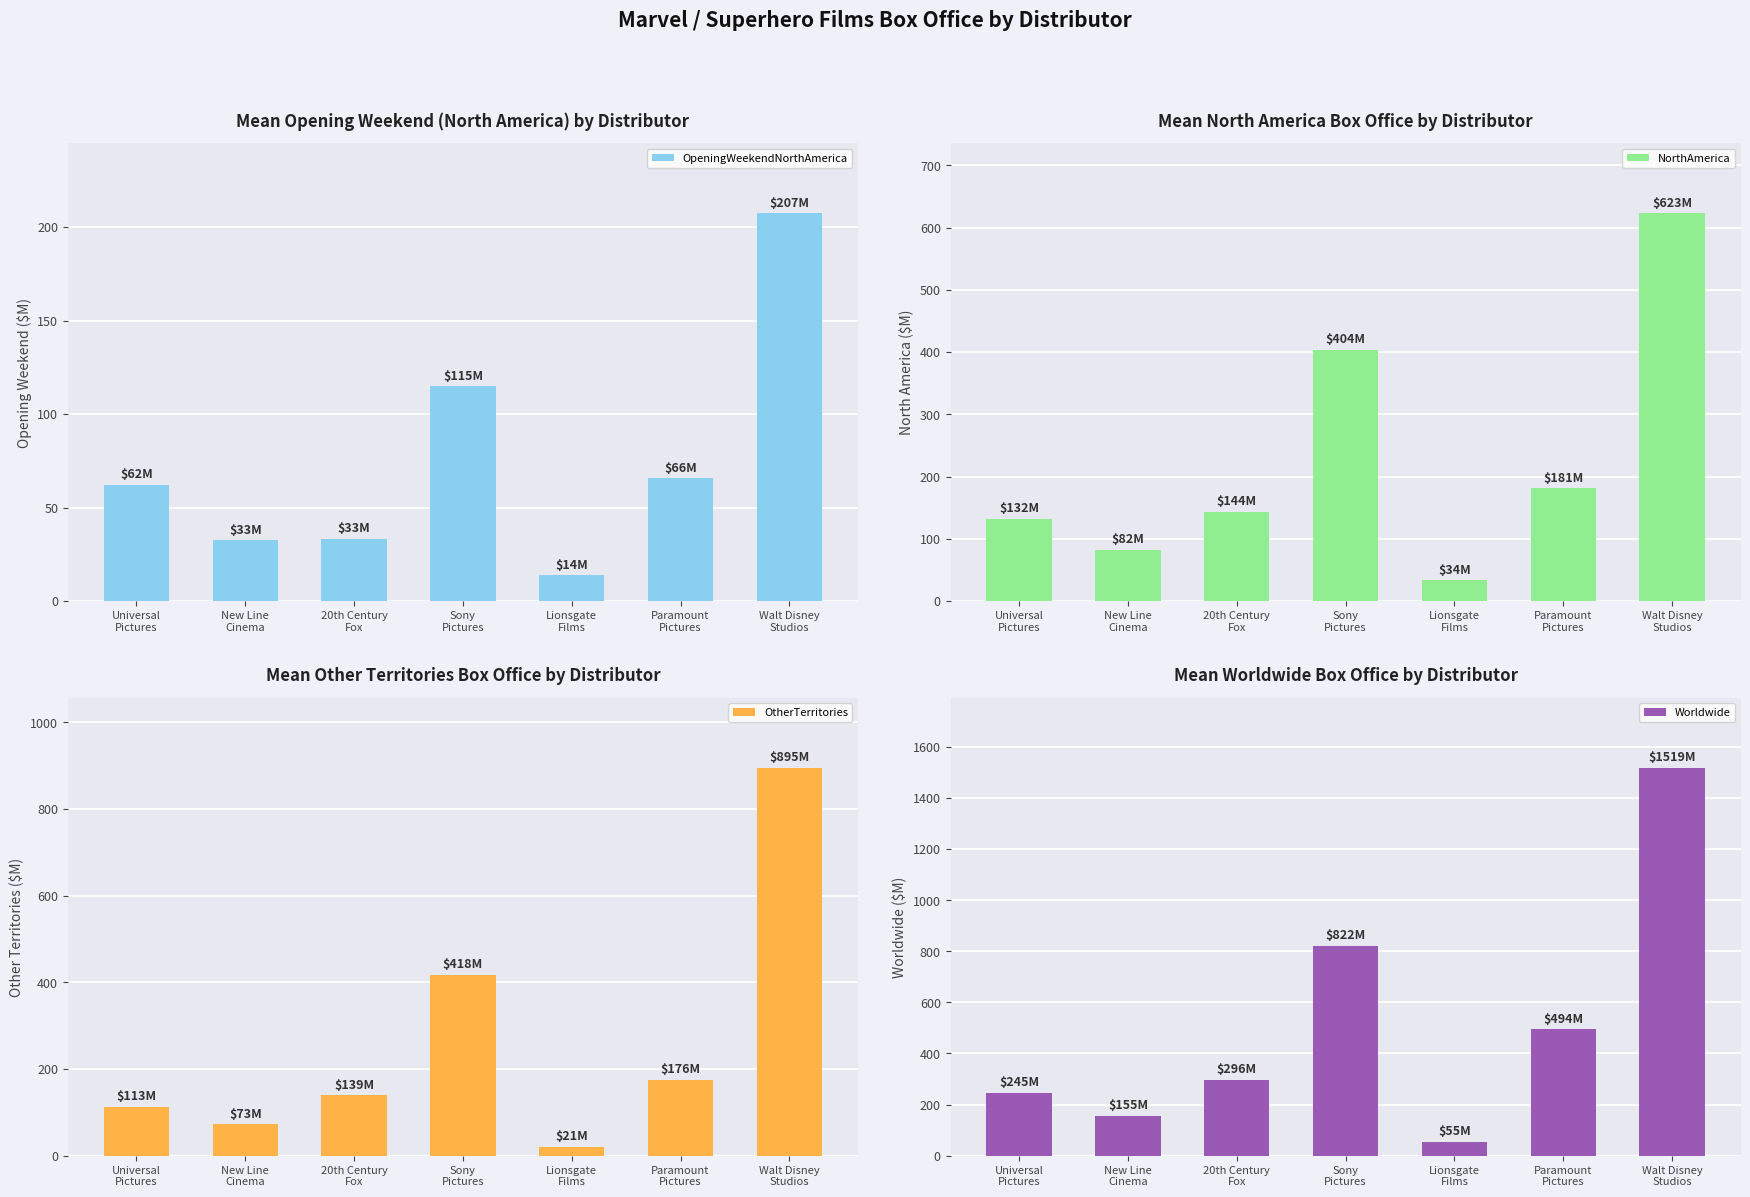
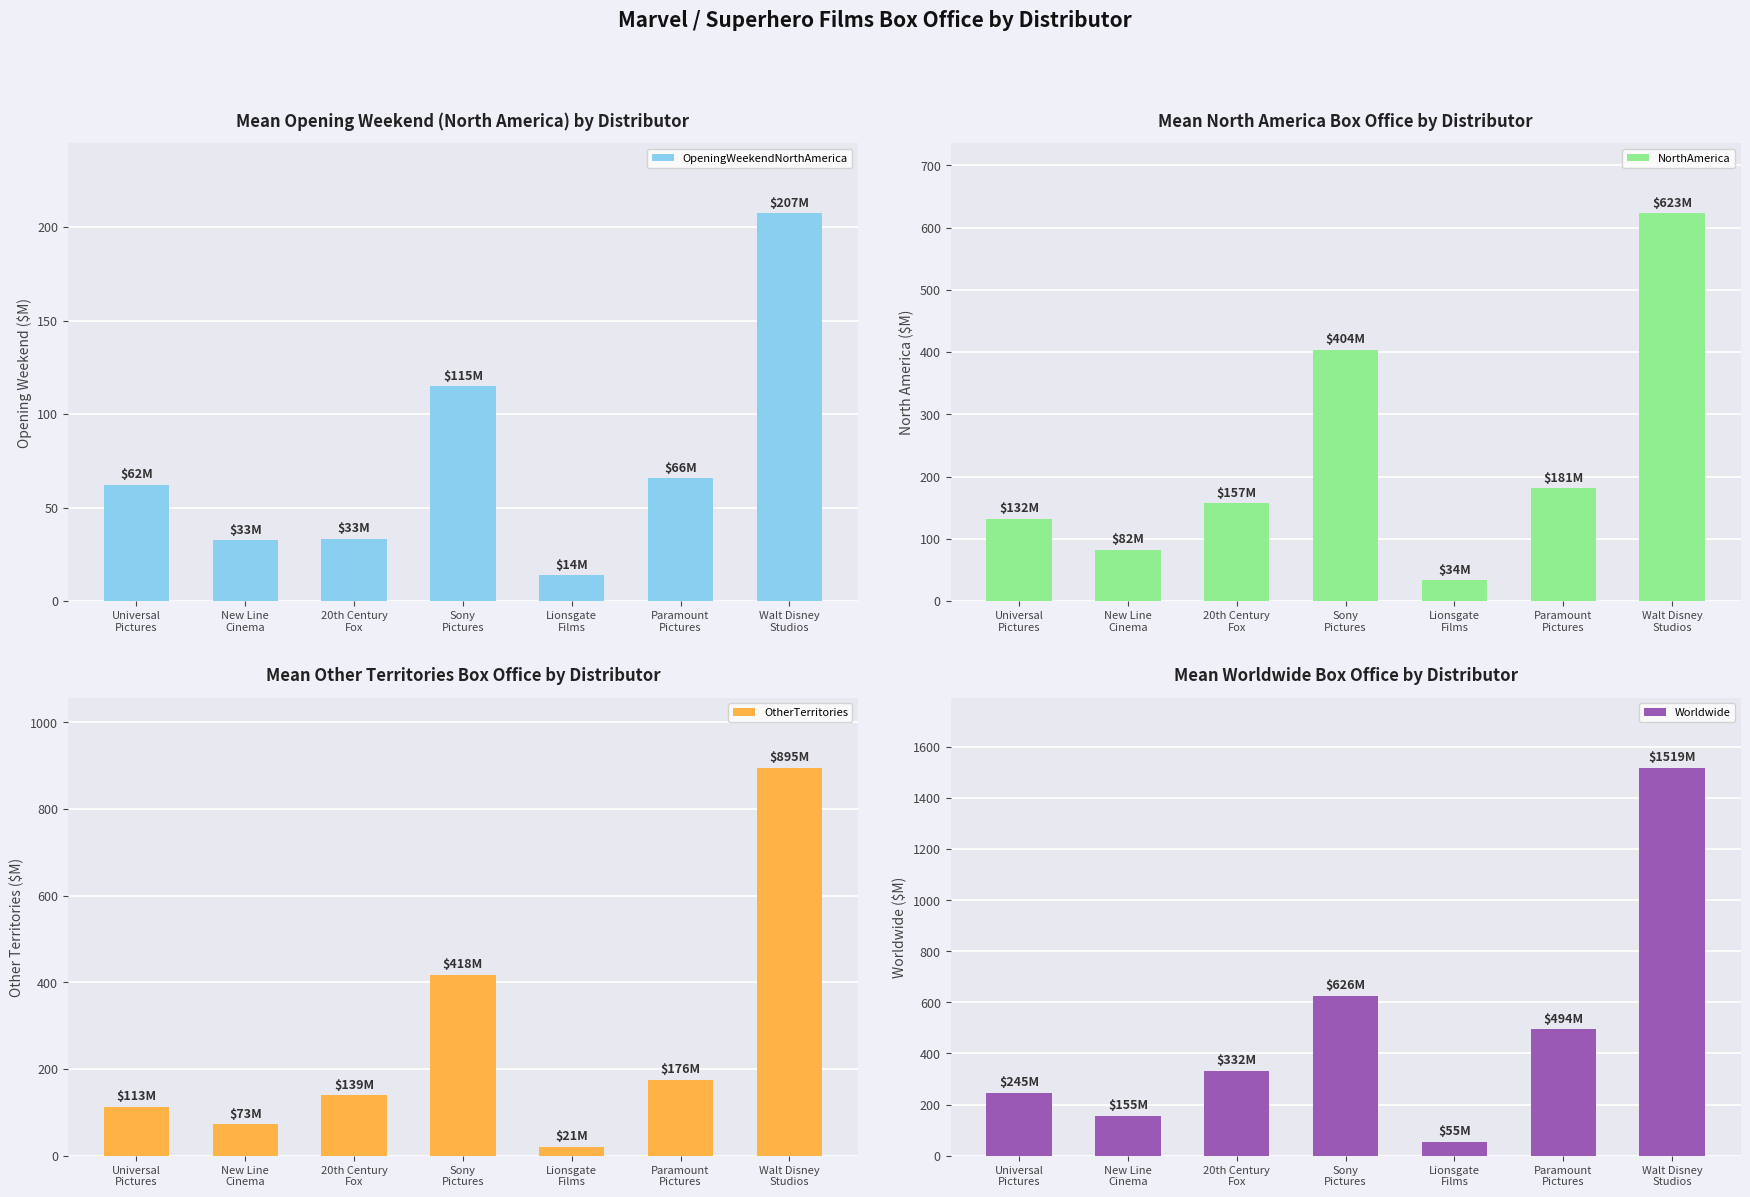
Mean North America Box Office by Distributor, 20th Century Fox: $144M -> $157M
Mean Worldwide Box Office by Distributor, 20th Century Fox: $296M -> $332M
Mean Worldwide Box Office by Distributor, Sony Pictures: $822M -> $626M
